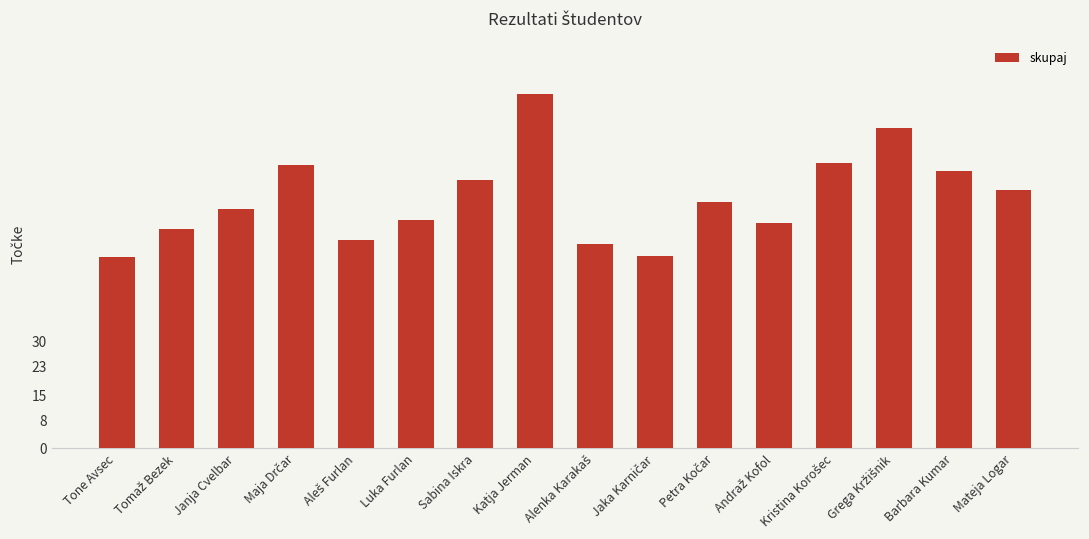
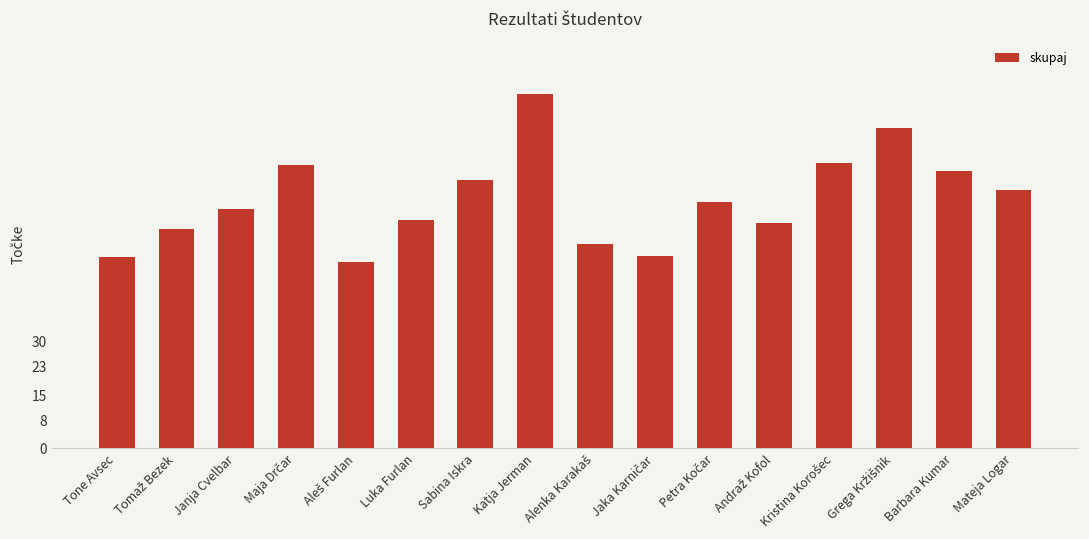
Aleš Furlan: 59 -> 53
